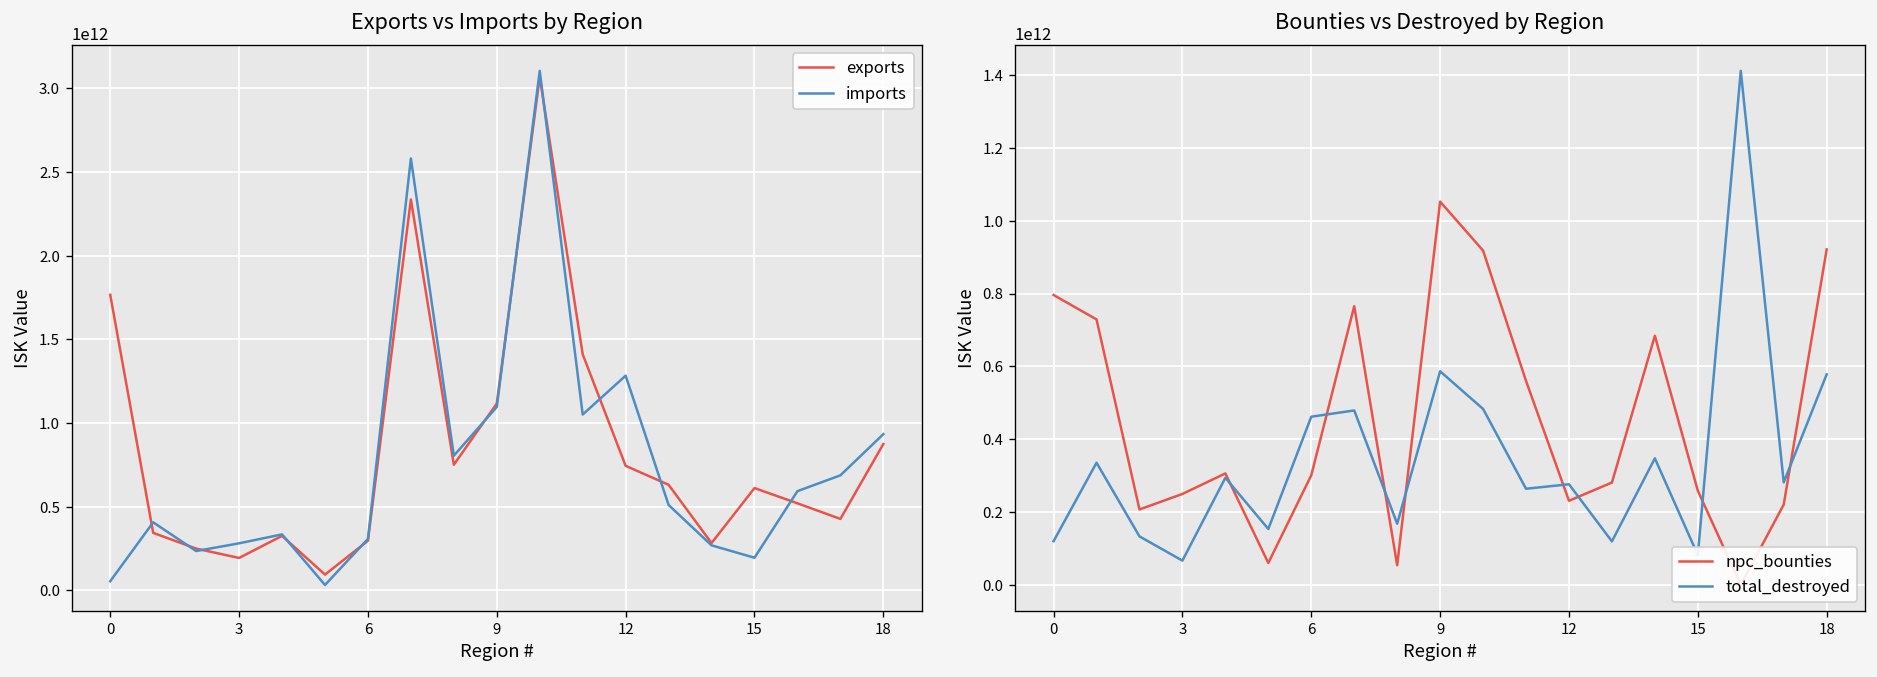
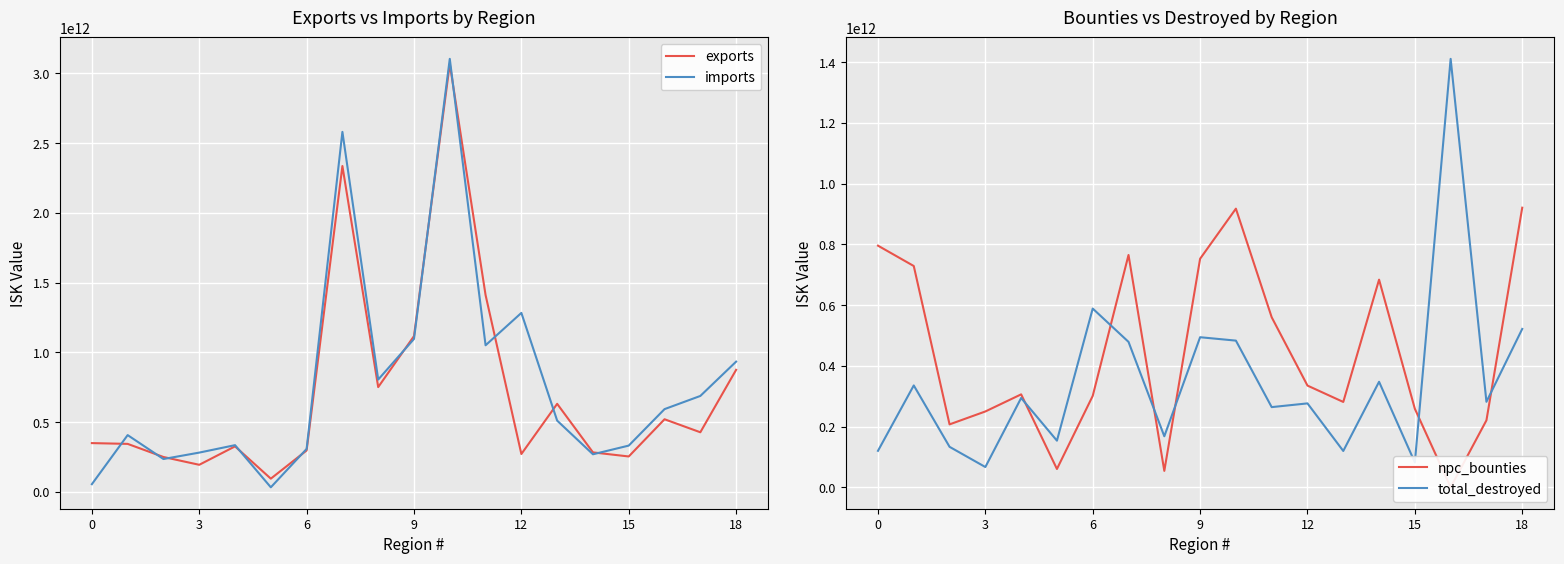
Exports vs Imports by Region, exports, 0: 1770000000000 -> 350000000000
Exports vs Imports by Region, exports, 12: 740000000000 -> 270000000000
Exports vs Imports by Region, exports, 15: 610000000000 -> 250000000000
Exports vs Imports by Region, imports, 15: 190000000000 -> 330000000000
Bounties vs Destroyed by Region, total_destroyed, 6: 460000000000 -> 590000000000
Bounties vs Destroyed by Region, npc_bounties, 9: 1050000000000 -> 750000000000
Bounties vs Destroyed by Region, total_destroyed, 9: 590000000000 -> 490000000000
Bounties vs Destroyed by Region, npc_bounties, 12: 230000000000 -> 340000000000
Bounties vs Destroyed by Region, total_destroyed, 18: 580000000000 -> 520000000000
